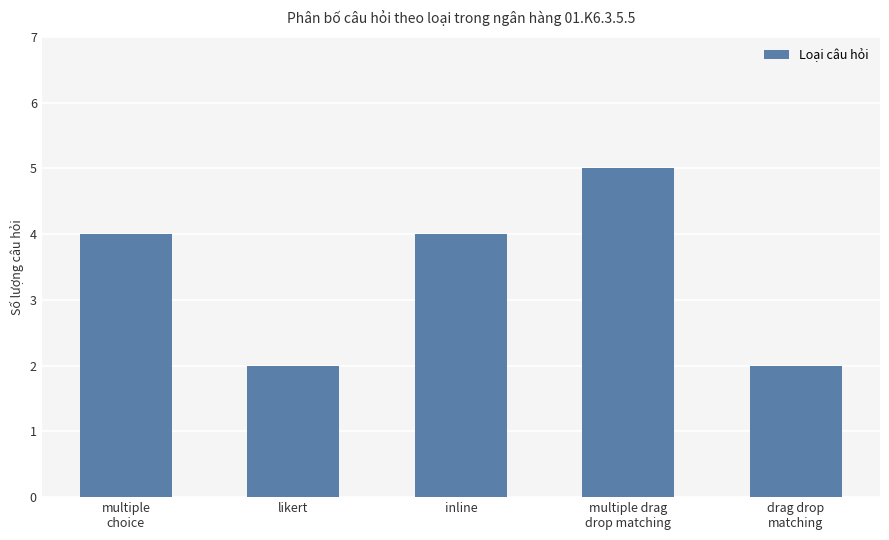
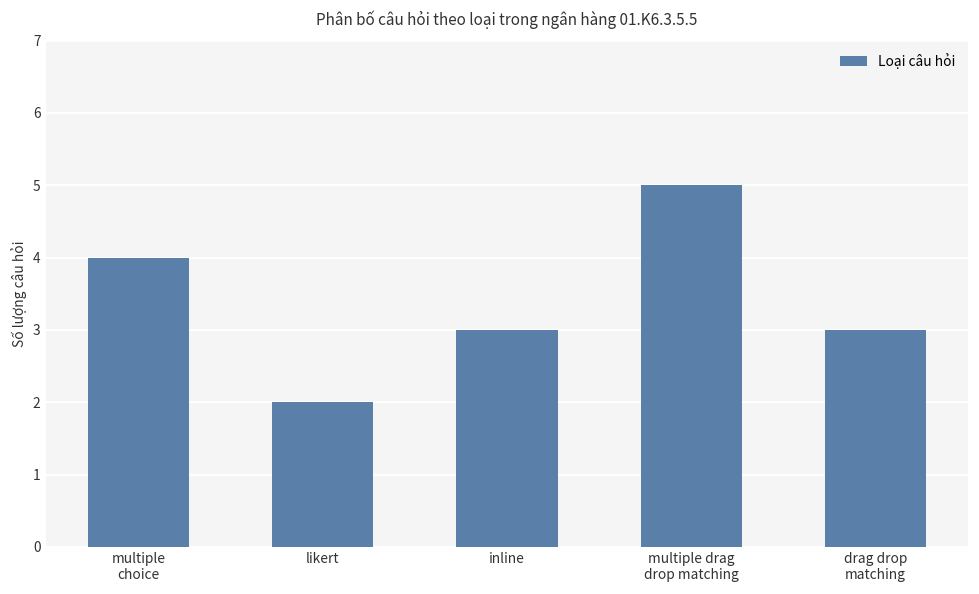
inline: 4 -> 3
drag drop matching: 2 -> 3
